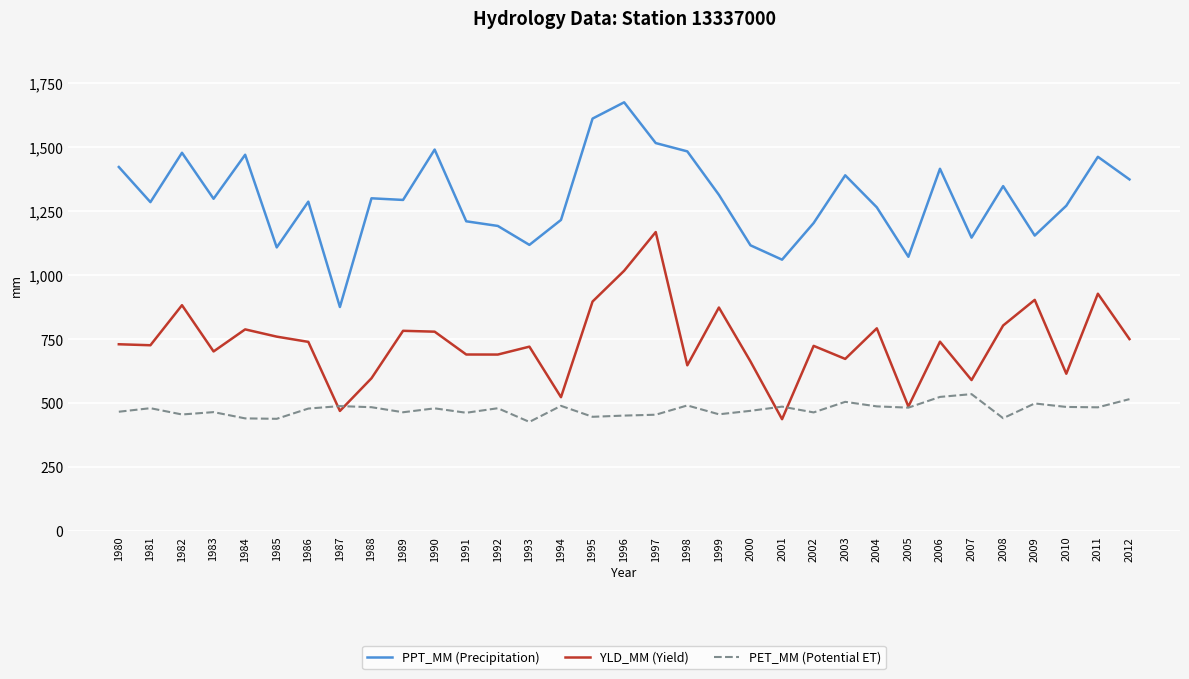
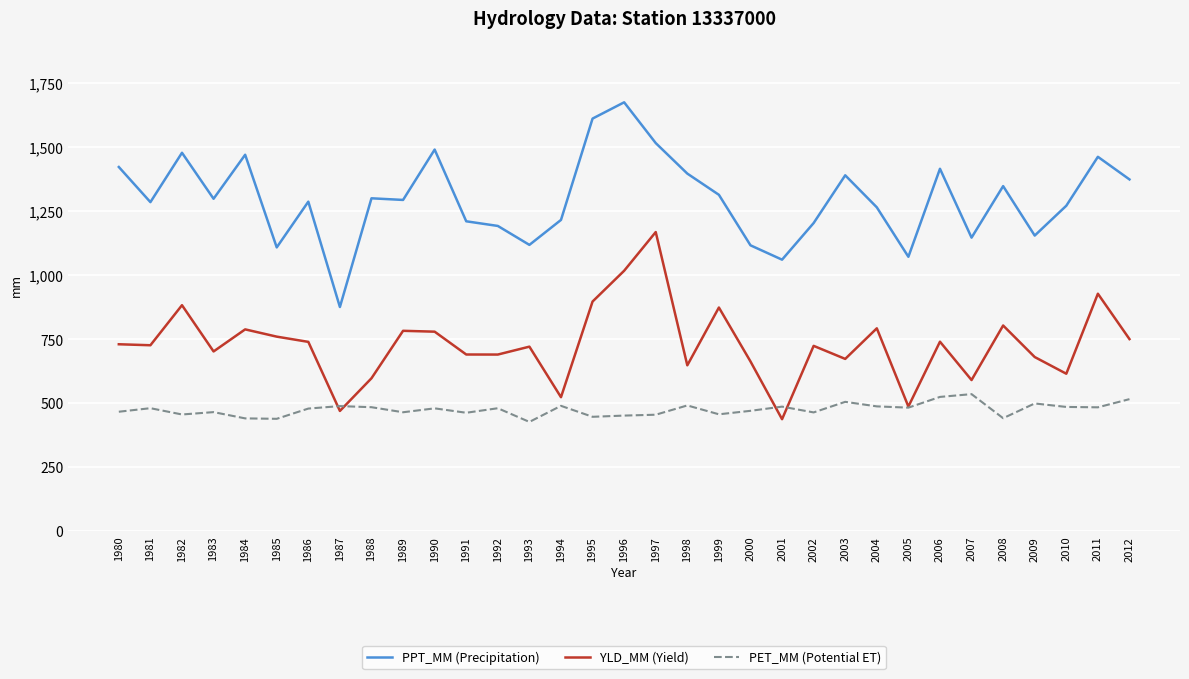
PPT_MM (Precipitation), 1998: 1,480 -> 1,400
YLD_MM (Yield), 2009: 900 -> 680
